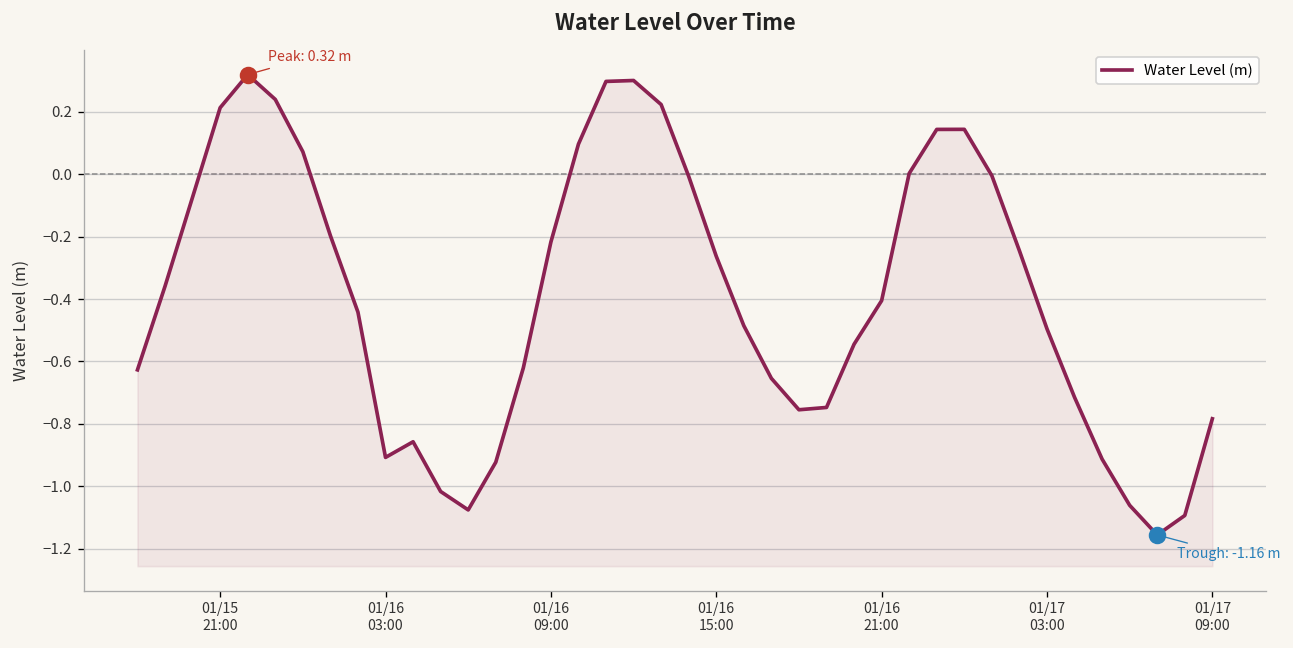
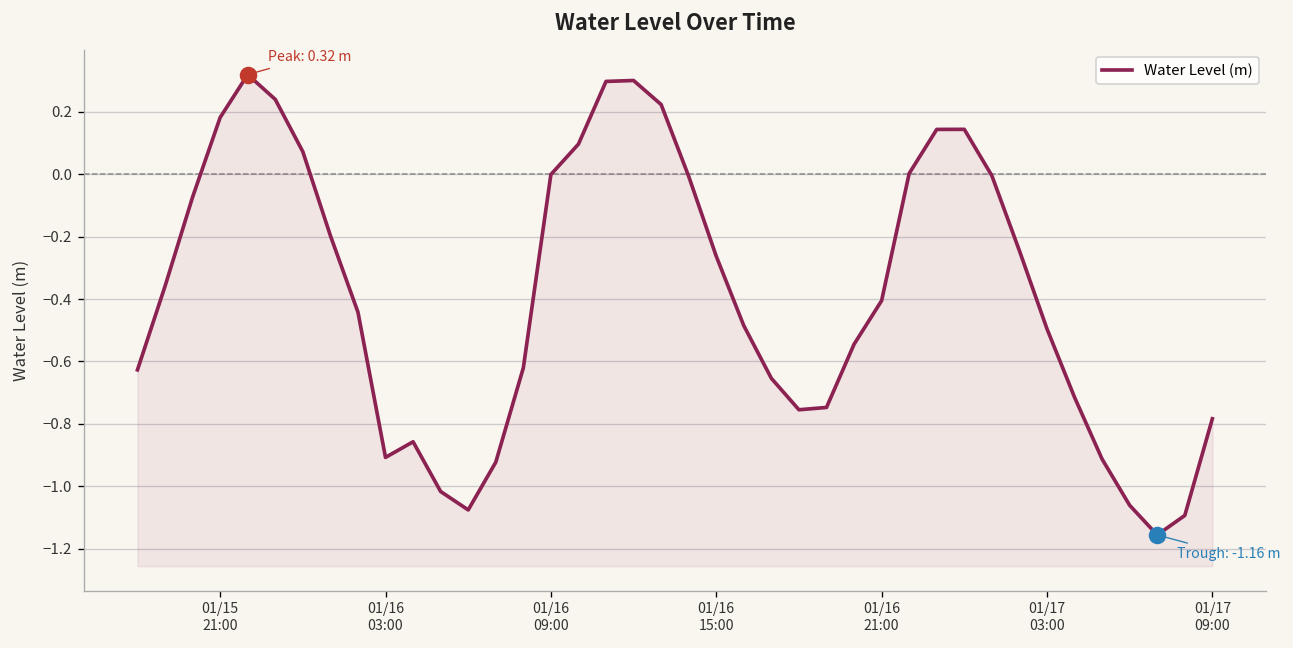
Water Level (m), 01/15 21:00: 0.21 -> 0.18
Water Level (m), 01/16 09:00: -0.22 -> 0.00
